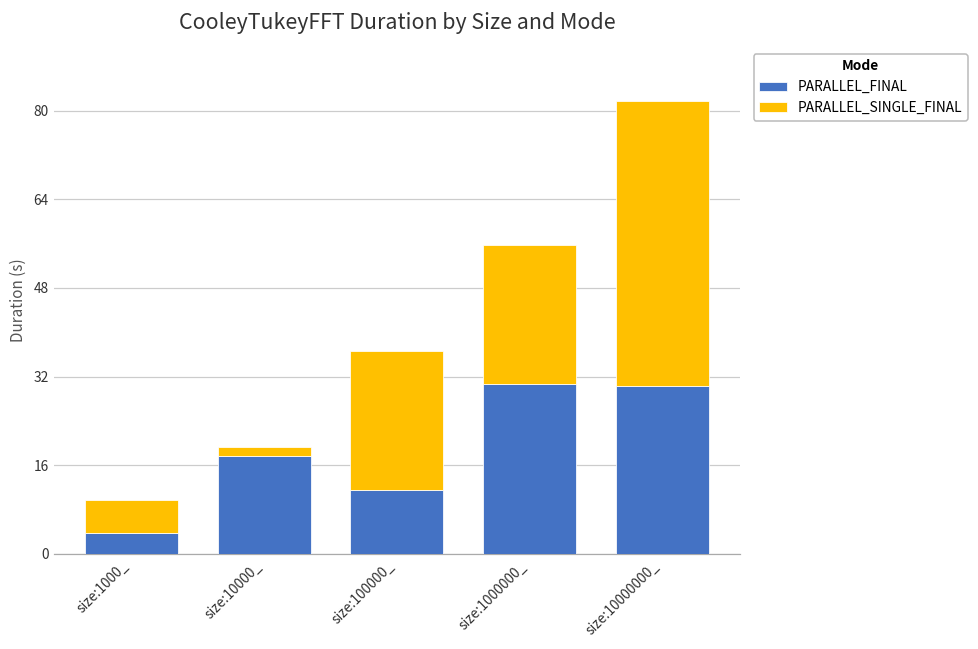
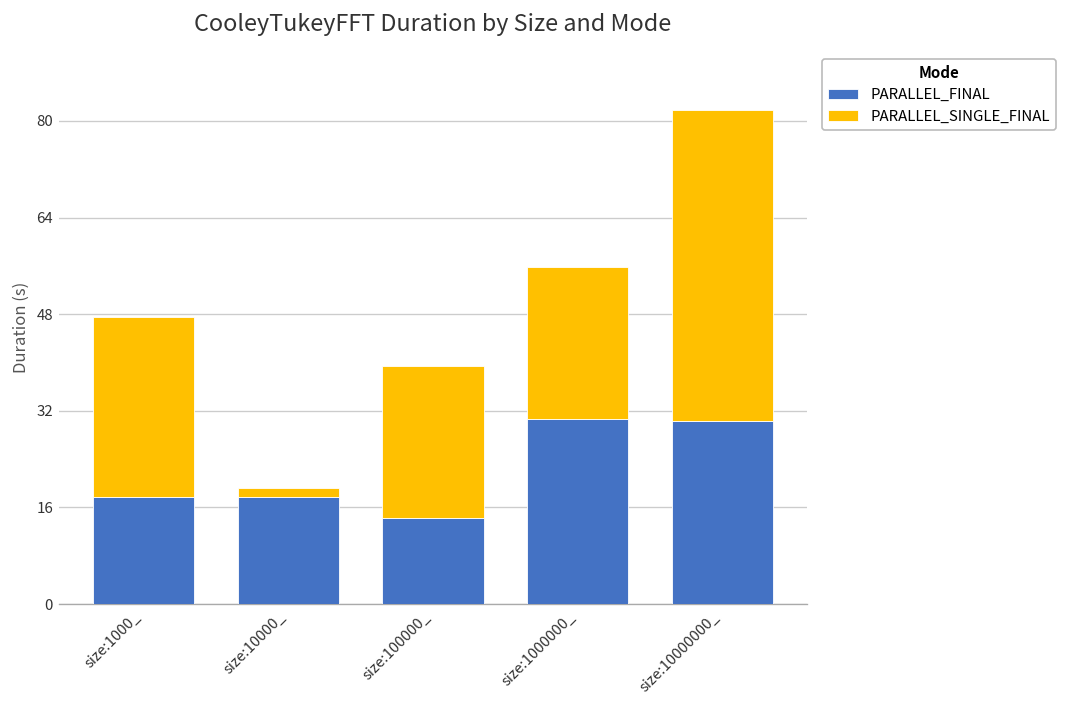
PARALLEL_FINAL, size:1000_: 4 -> 18
PARALLEL_SINGLE_FINAL, size:1000_: 6 -> 30
PARALLEL_FINAL, size:100000_: 12 -> 14
